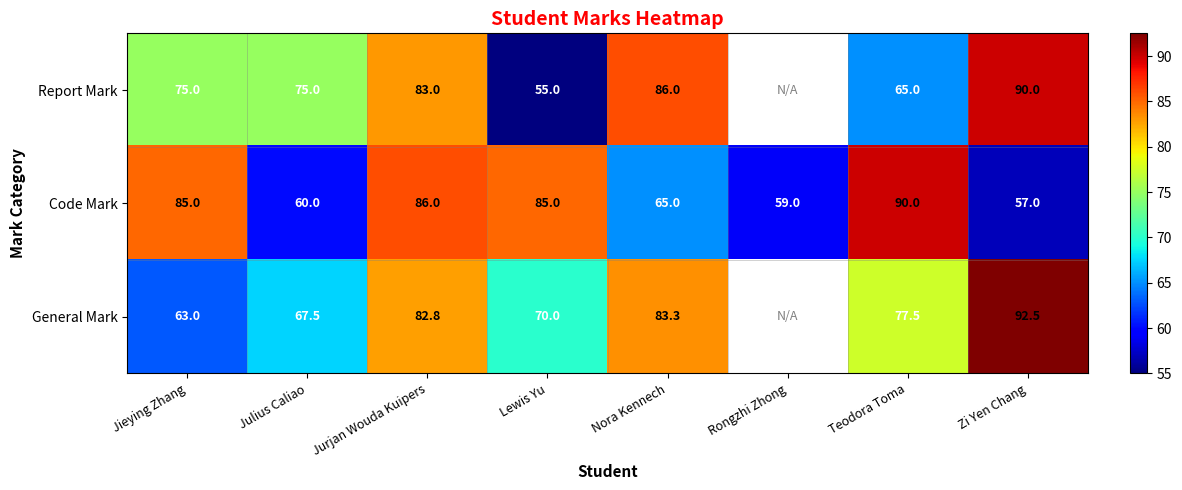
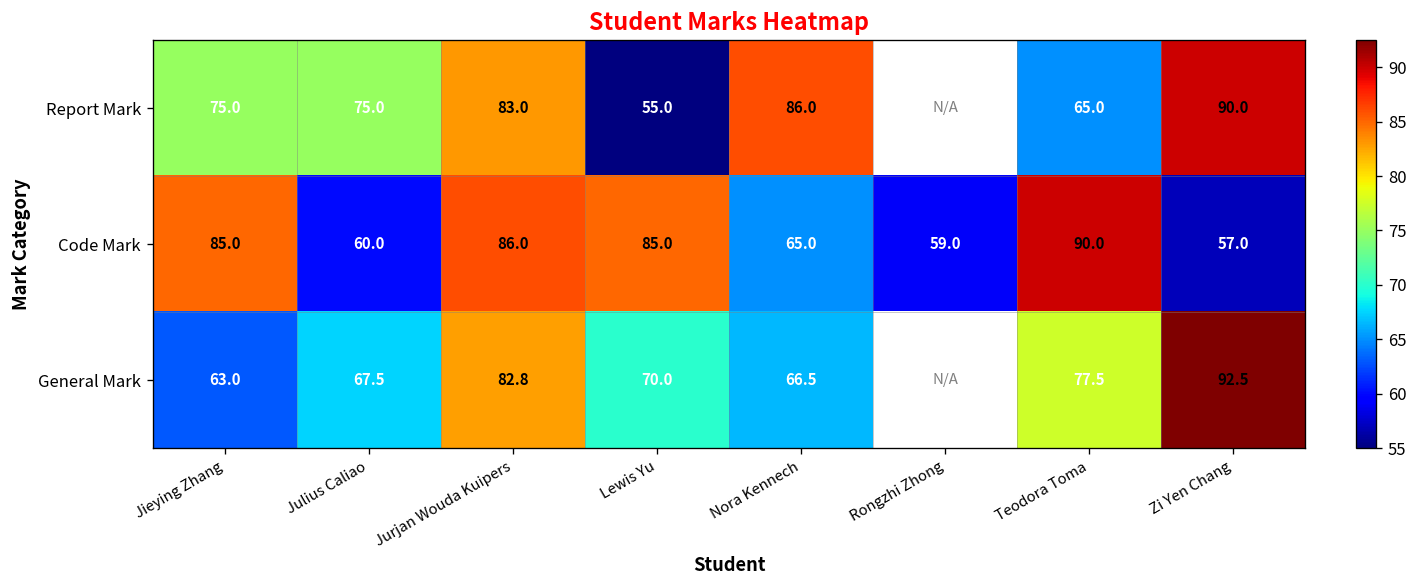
General Mark, Nora Kennech: 83.3 -> 66.5
